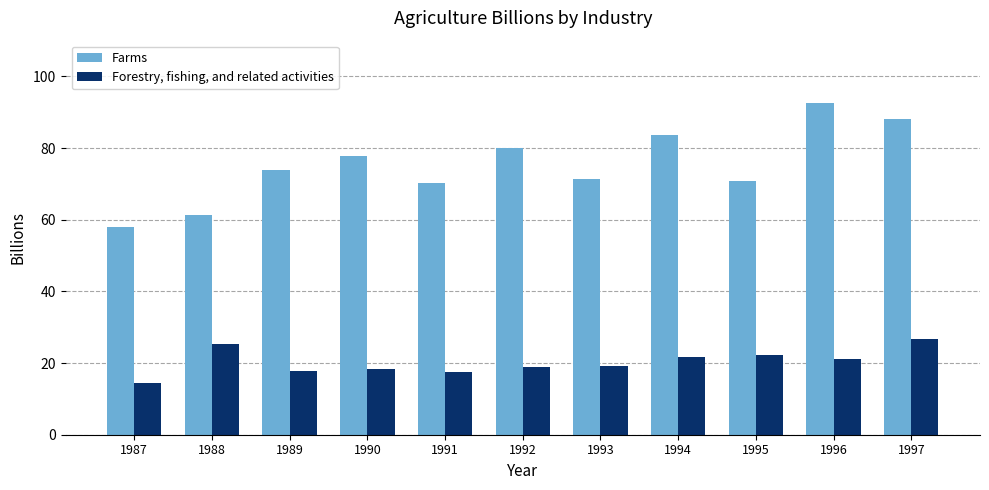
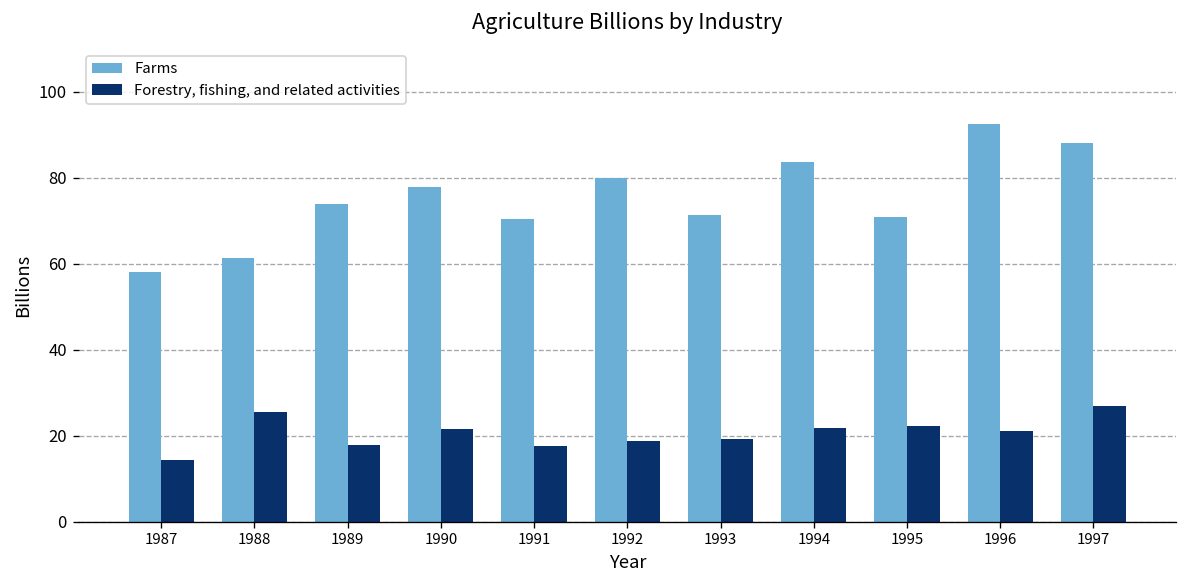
Forestry, fishing, and related activities, 1990: 18 -> 22
